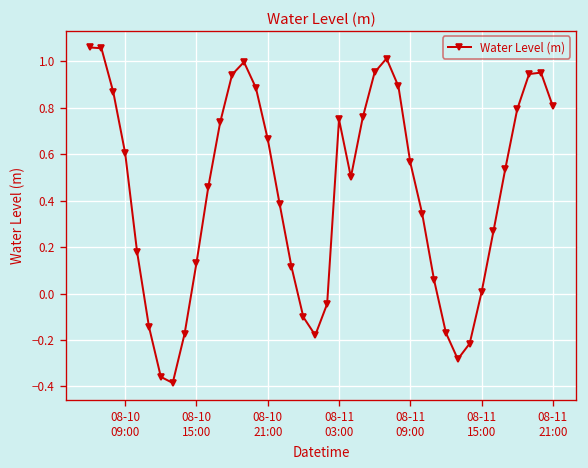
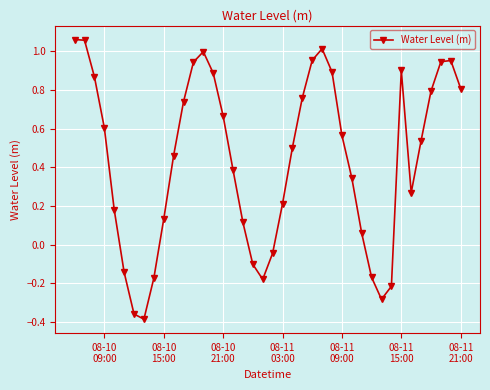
08-11 03:00: 0.75 -> 0.21
08-11 15:00: 0.01 -> 0.90
